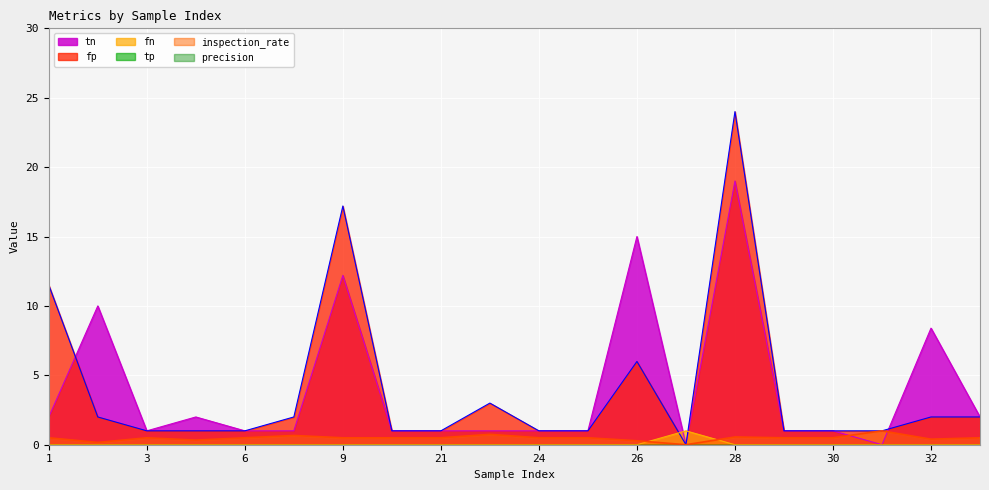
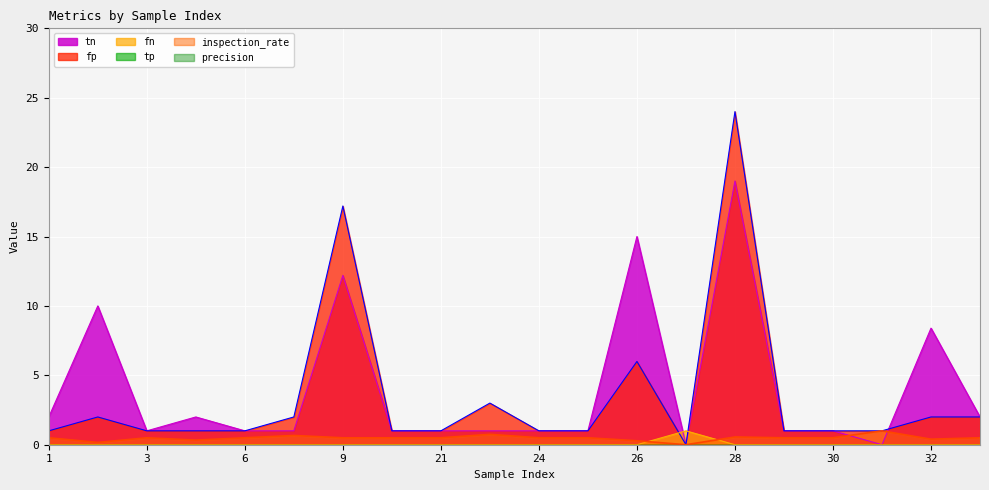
fp, 1: 11.5 -> 1.0
